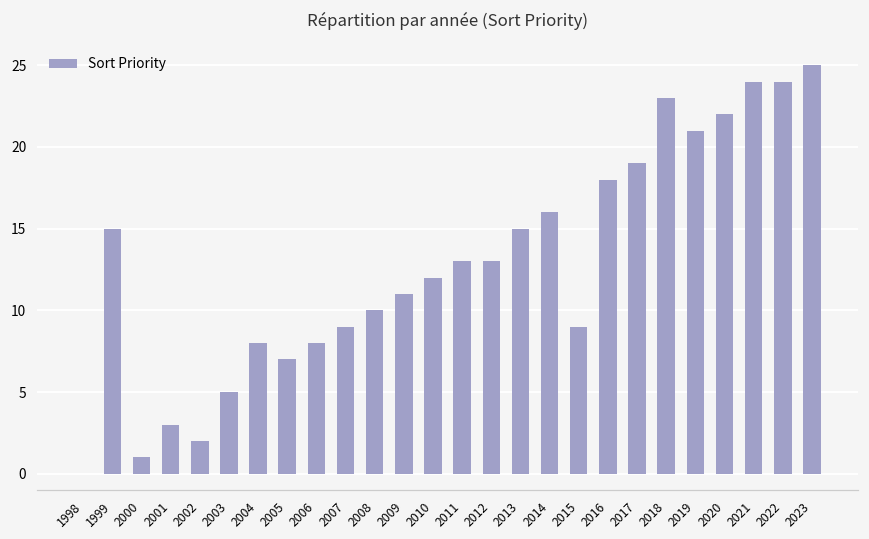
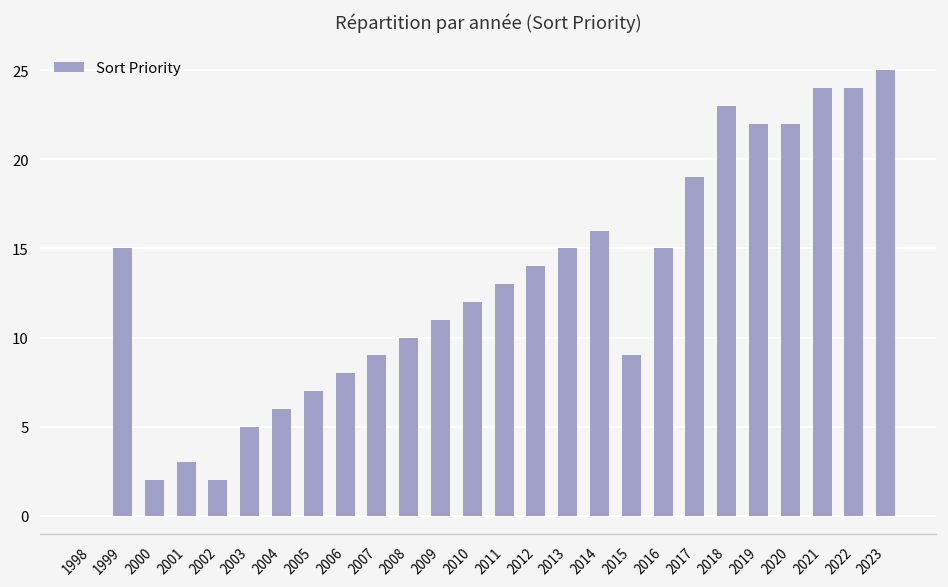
2000: 1 -> 2
2004: 8 -> 6
2012: 13 -> 14
2016: 18 -> 15
2019: 21 -> 22
